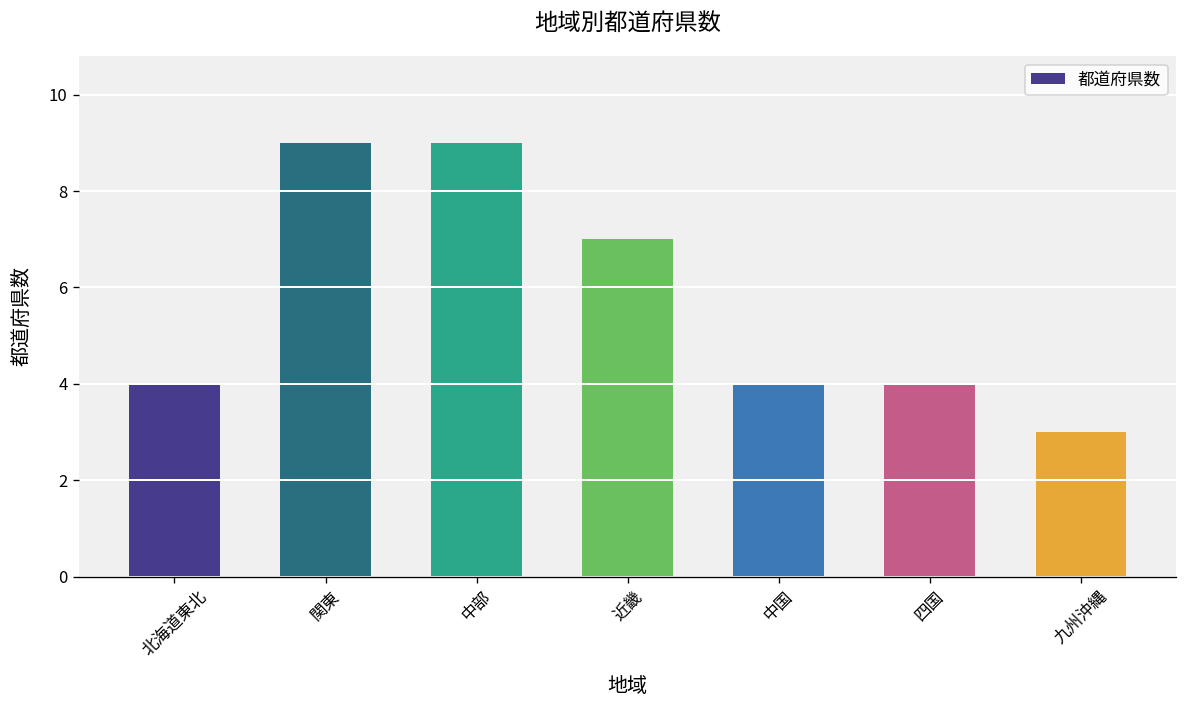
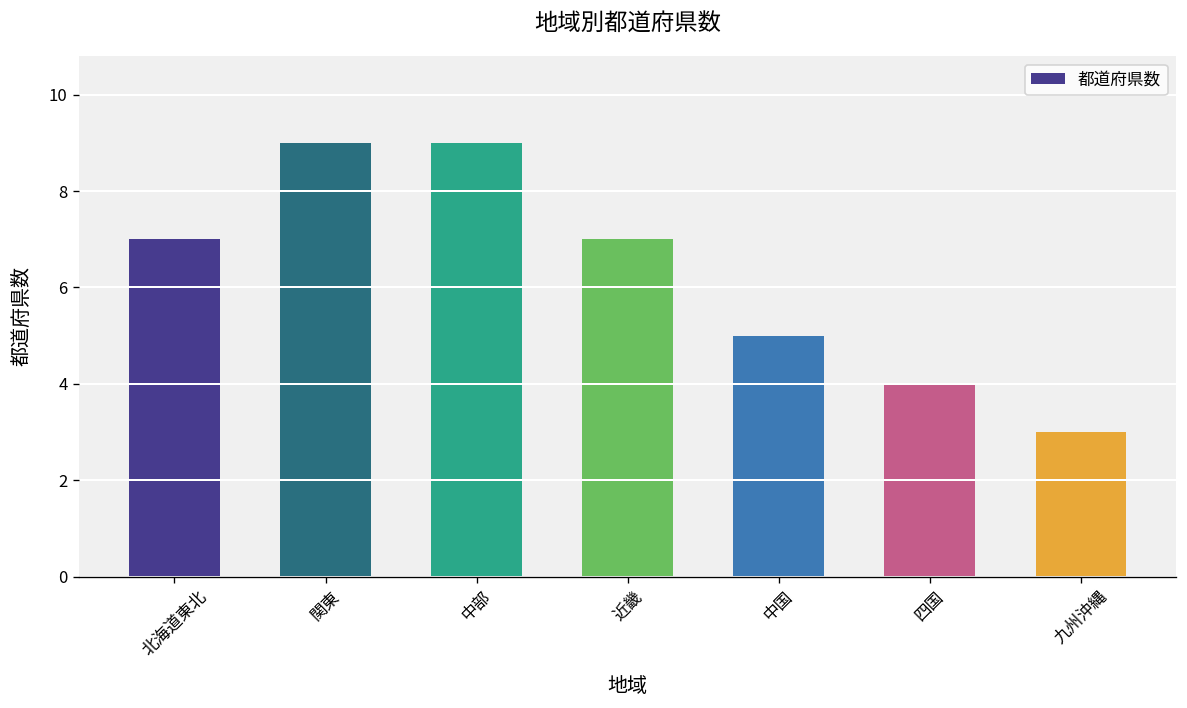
北海道東北: 4 -> 7
中国: 4 -> 5
